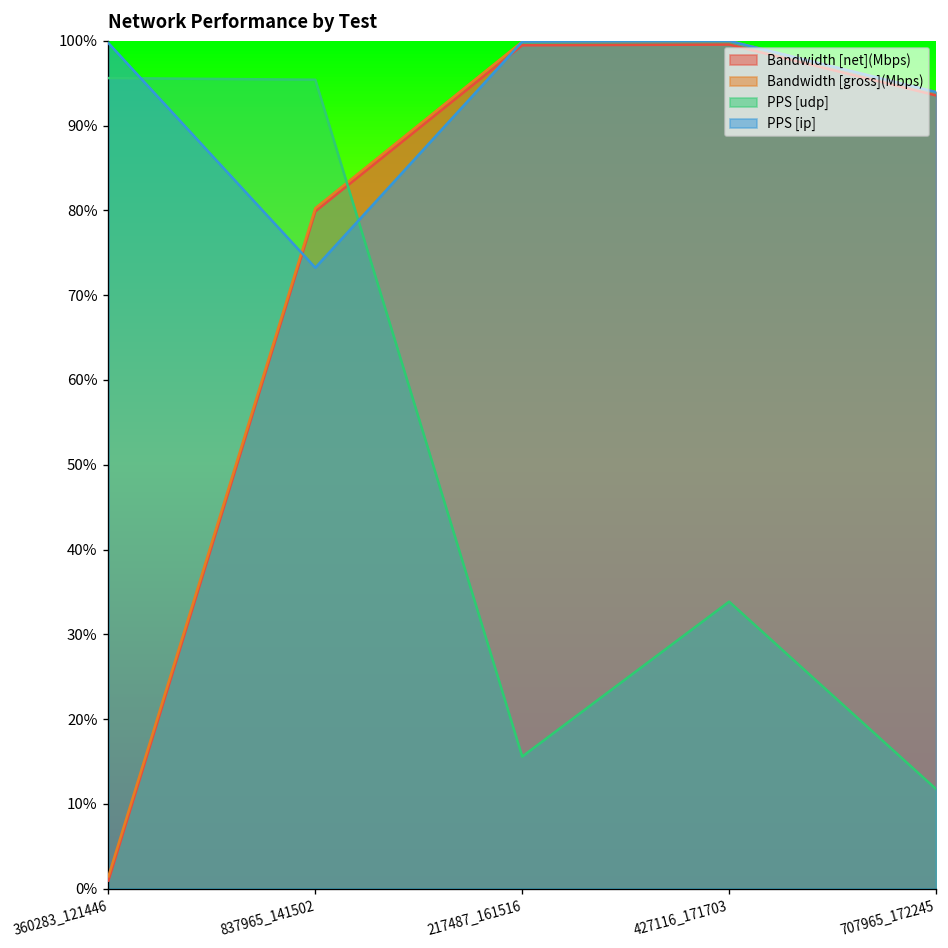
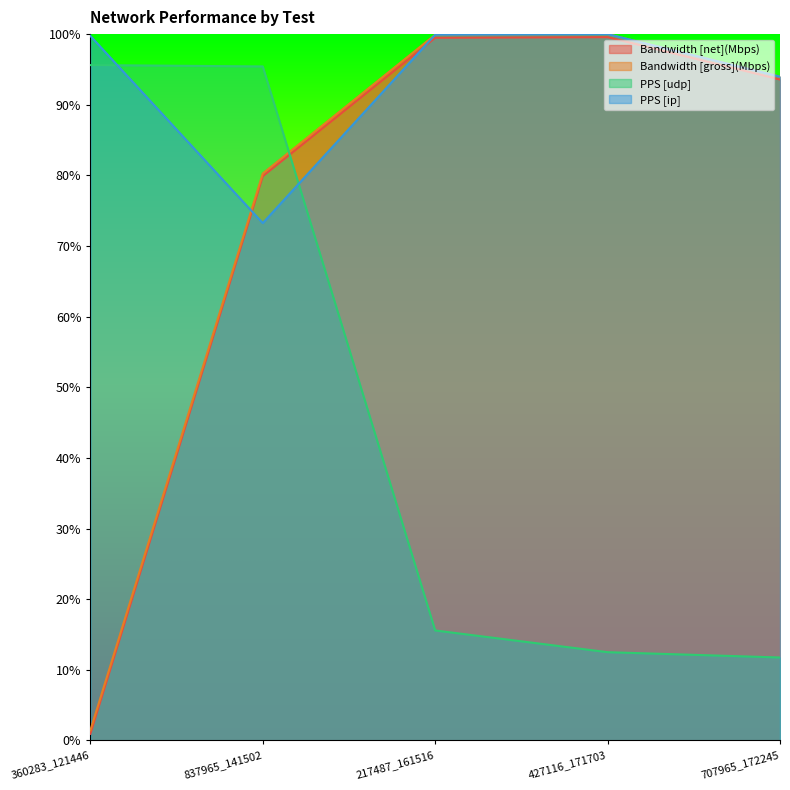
PPS [udp], 427116_171703: 34% -> 13%
